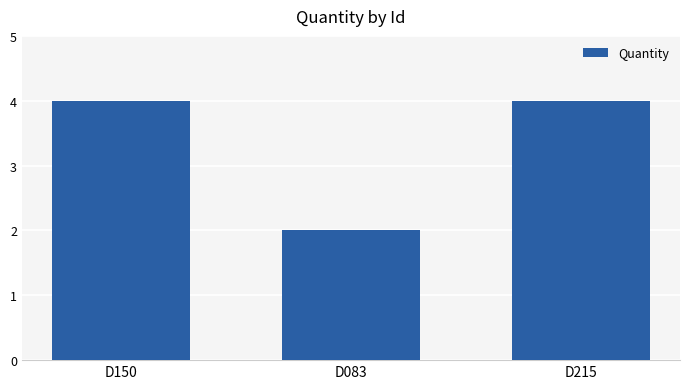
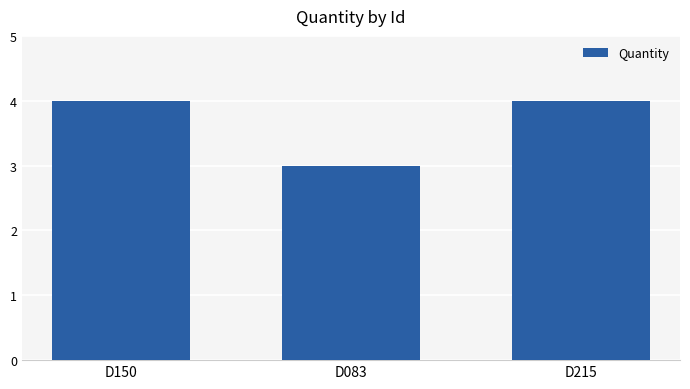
D083: 2 -> 3
